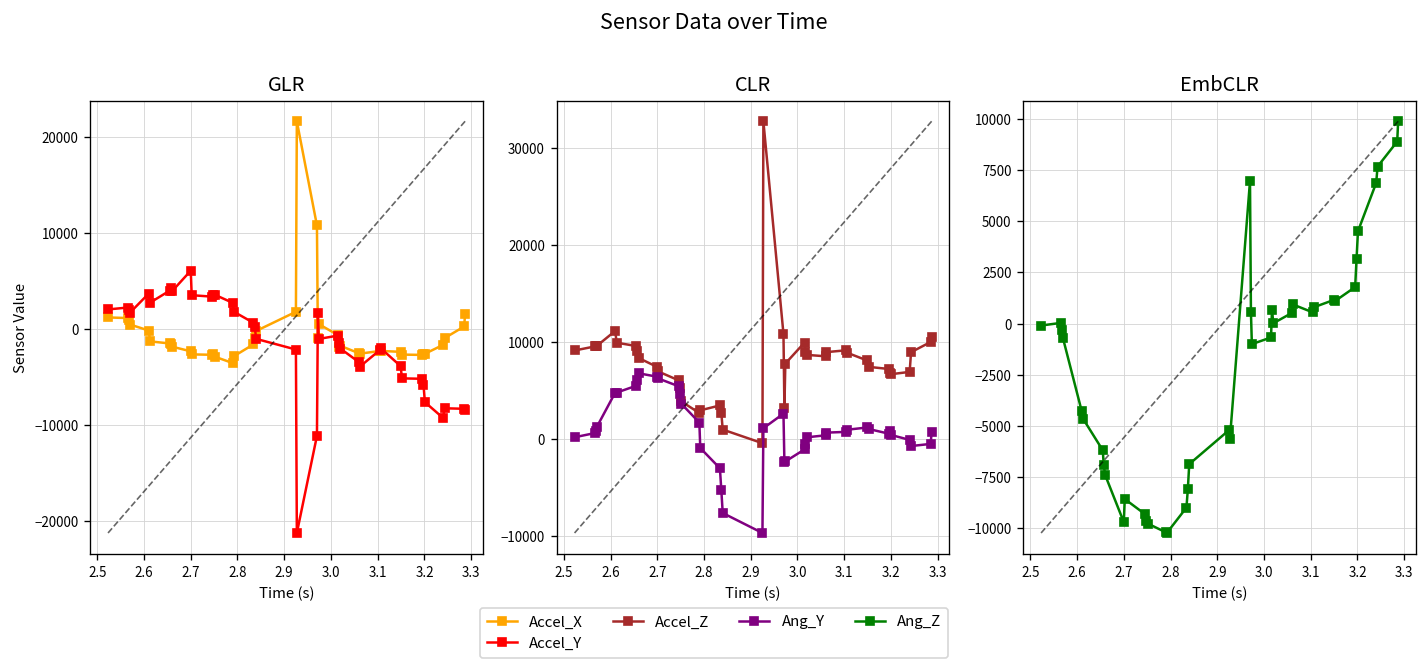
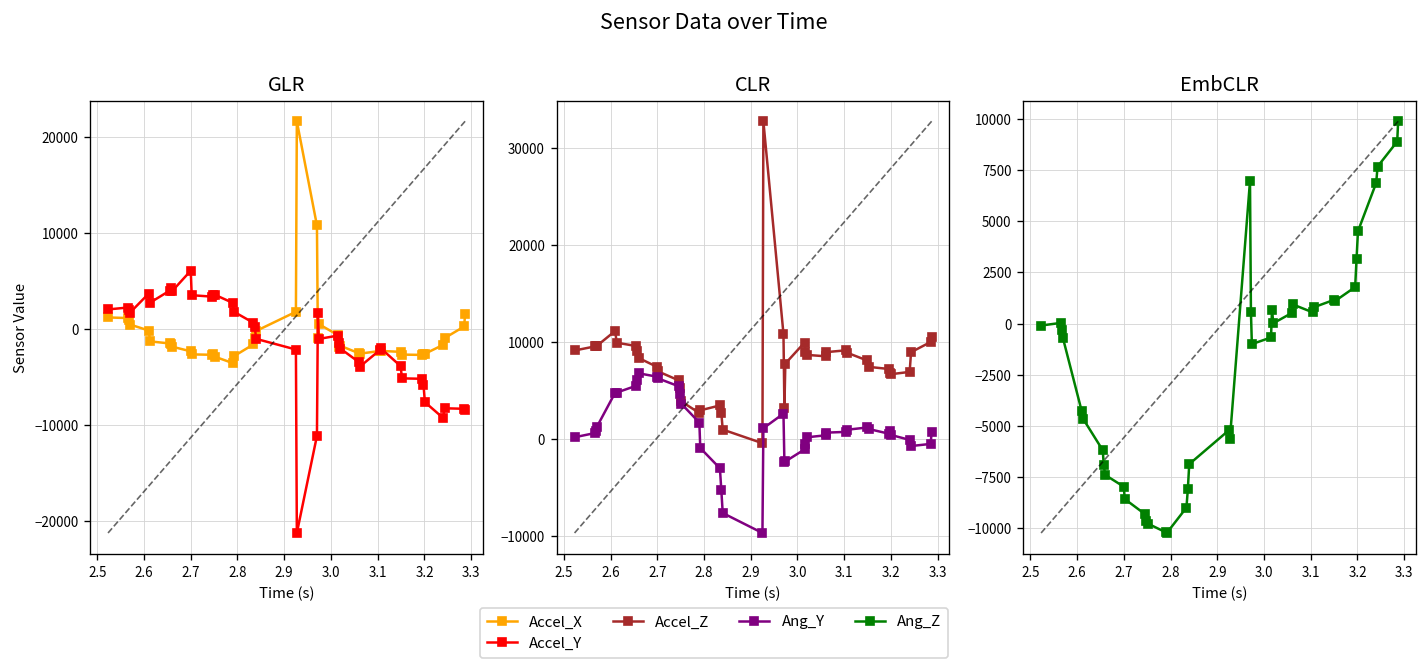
EmbCLR, Ang_Z, 2.7: -9700 -> -8000
